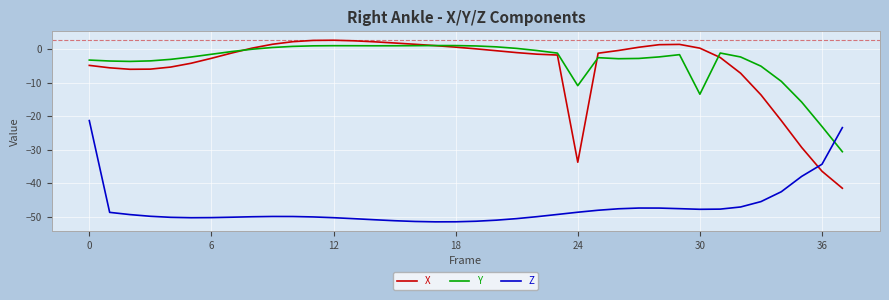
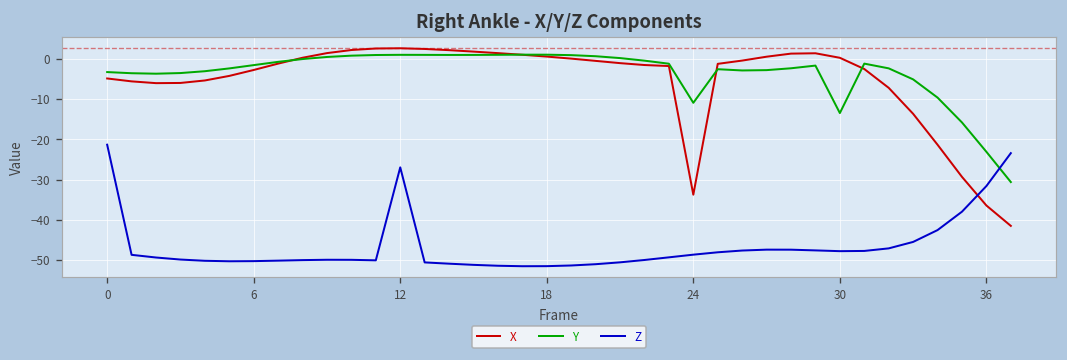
Z, 12: -50 -> -27
Z, 36: -34 -> -32
